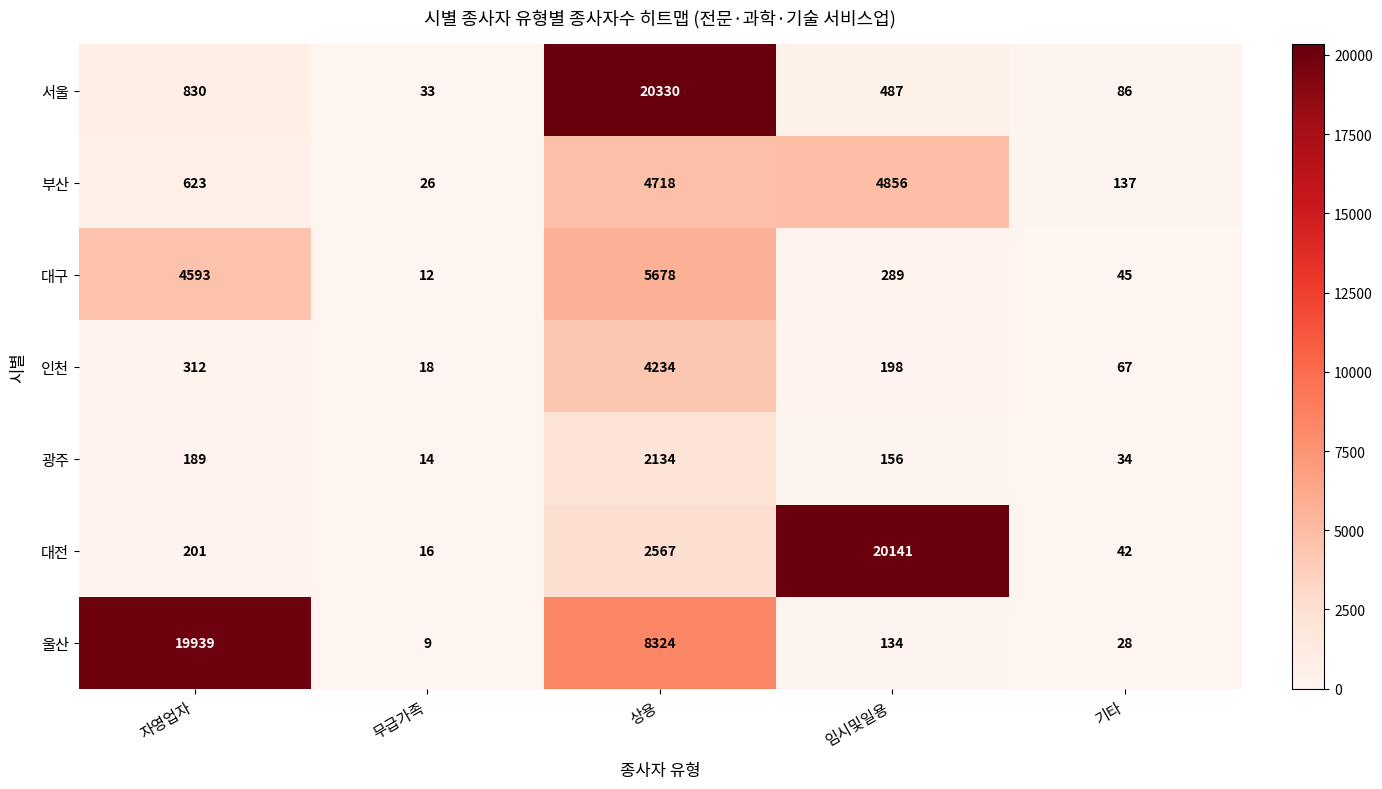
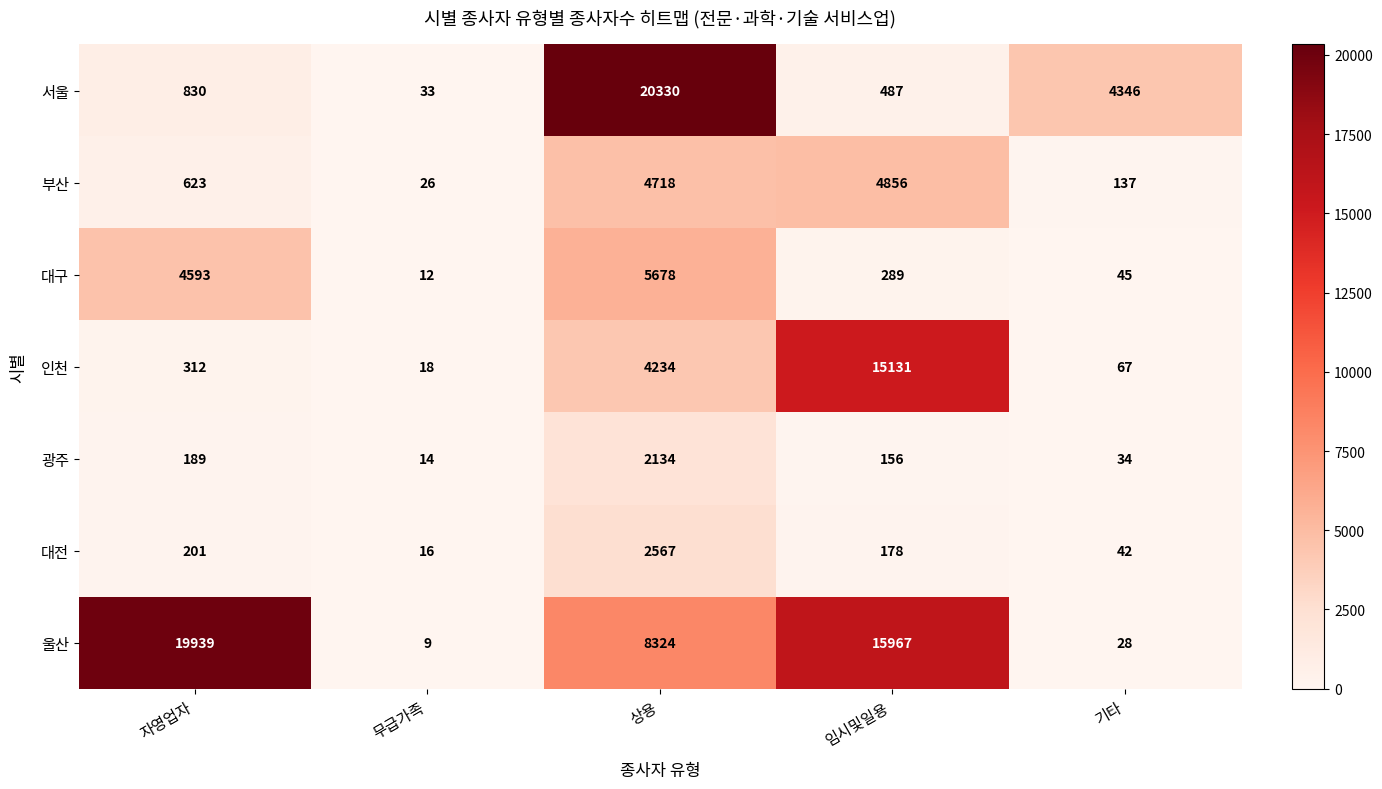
서울, 기타: 86 -> 4346
인천, 임시및일용: 198 -> 15131
대전, 임시및일용: 20141 -> 178
울산, 임시및일용: 134 -> 15967
